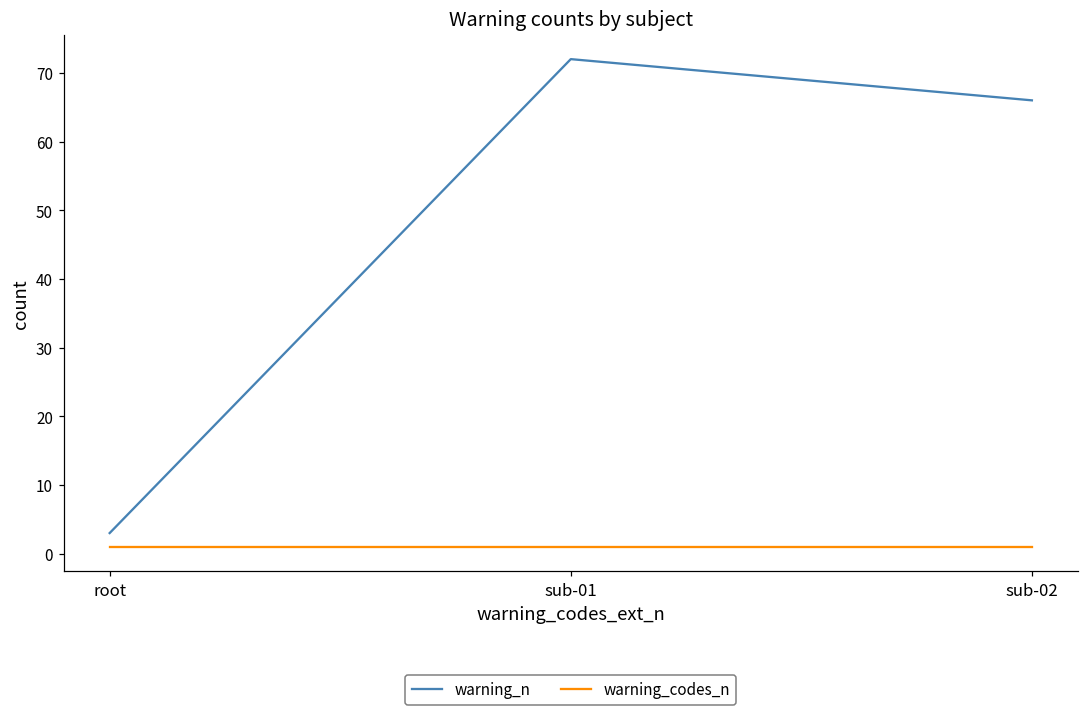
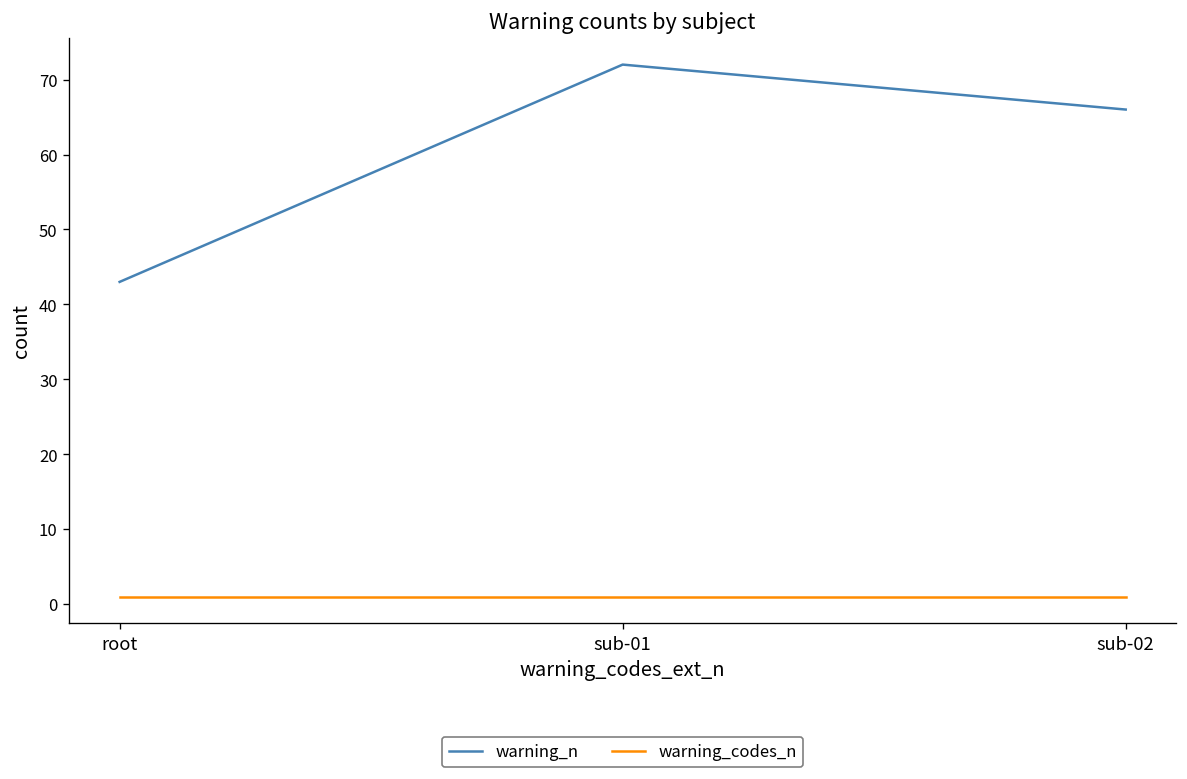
warning_n, root: 3 -> 43
